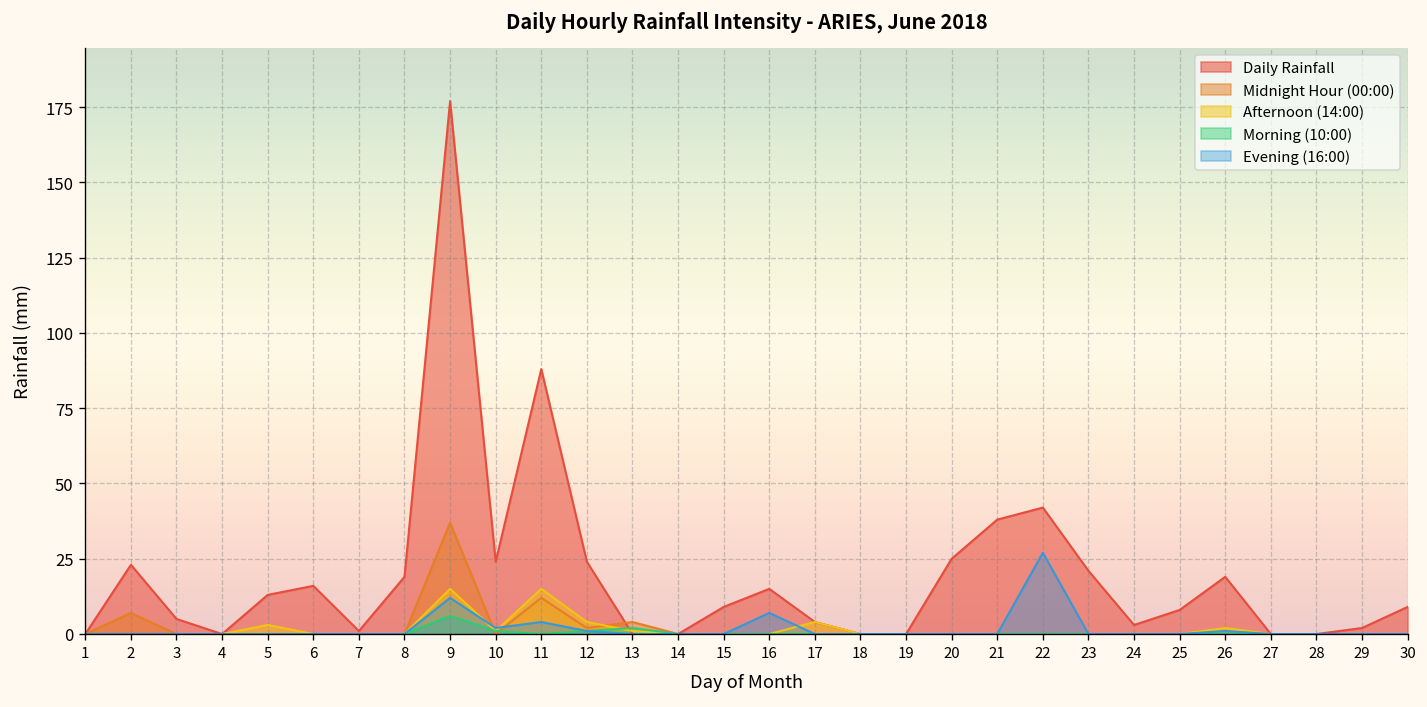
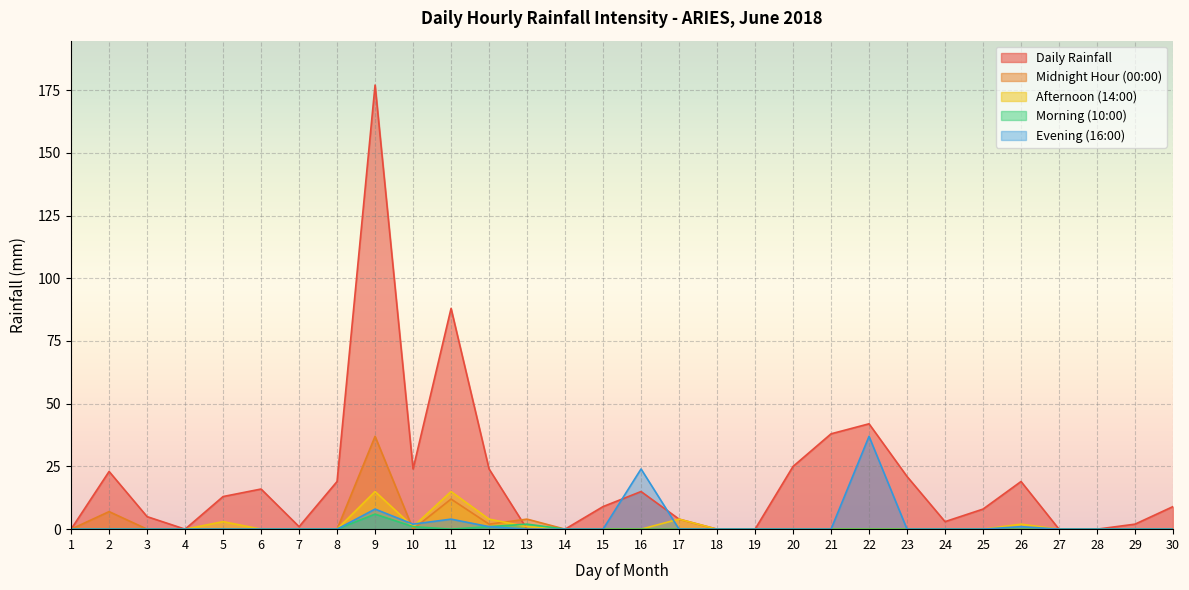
Evening (16:00), 9: 12 -> 8
Evening (16:00), 16: 7 -> 24
Evening (16:00), 22: 27 -> 37
